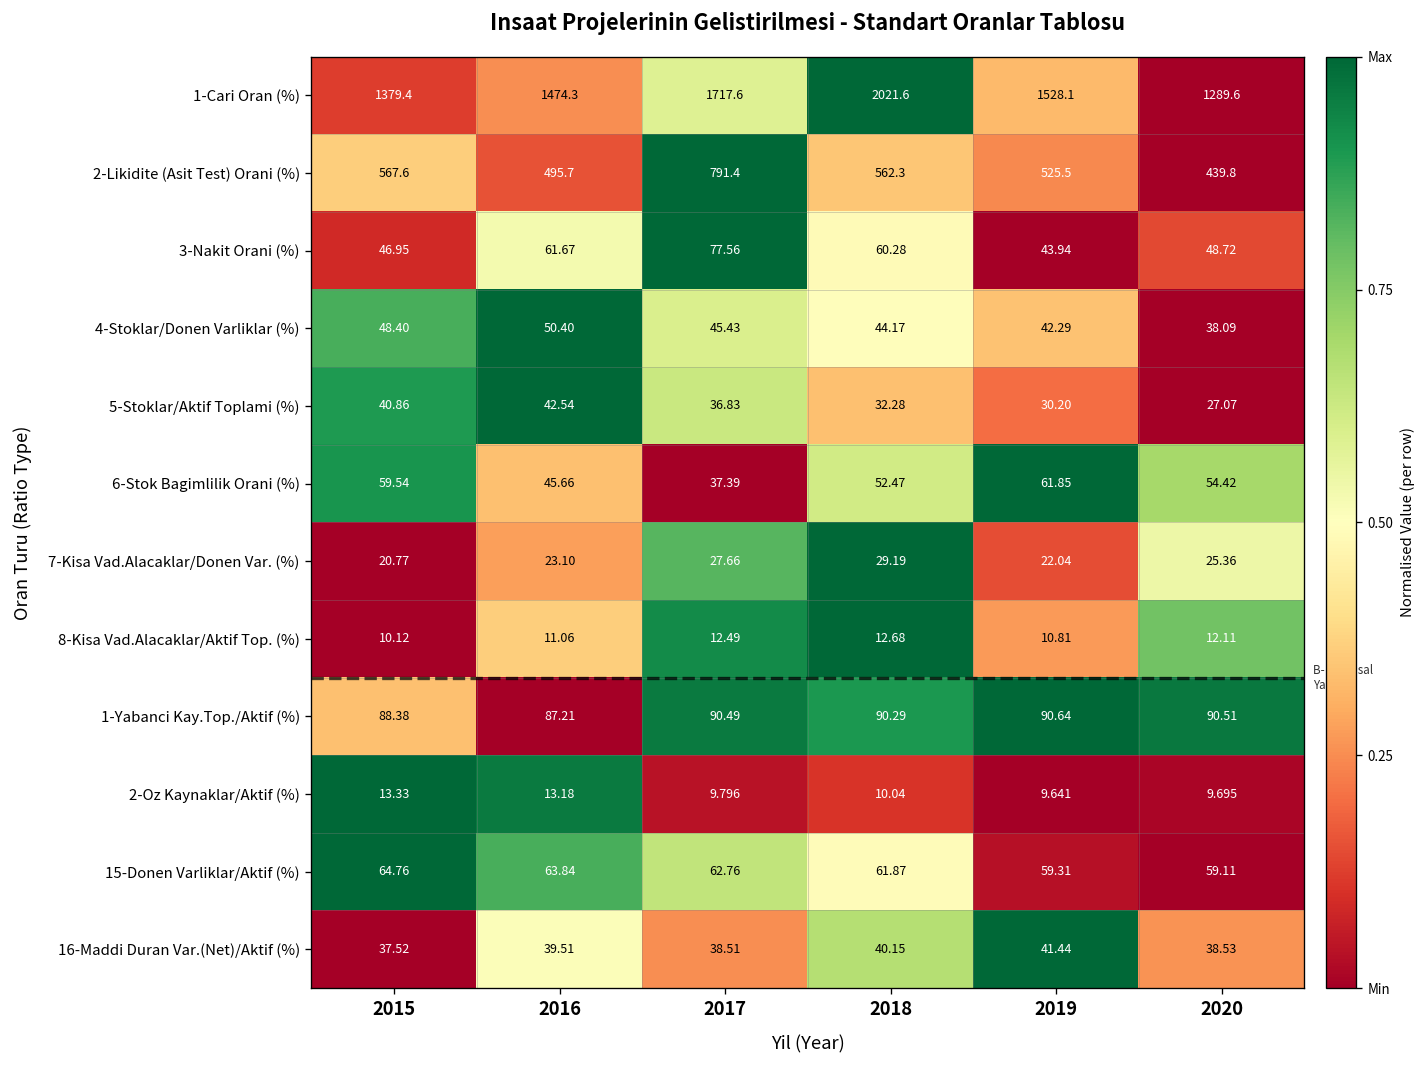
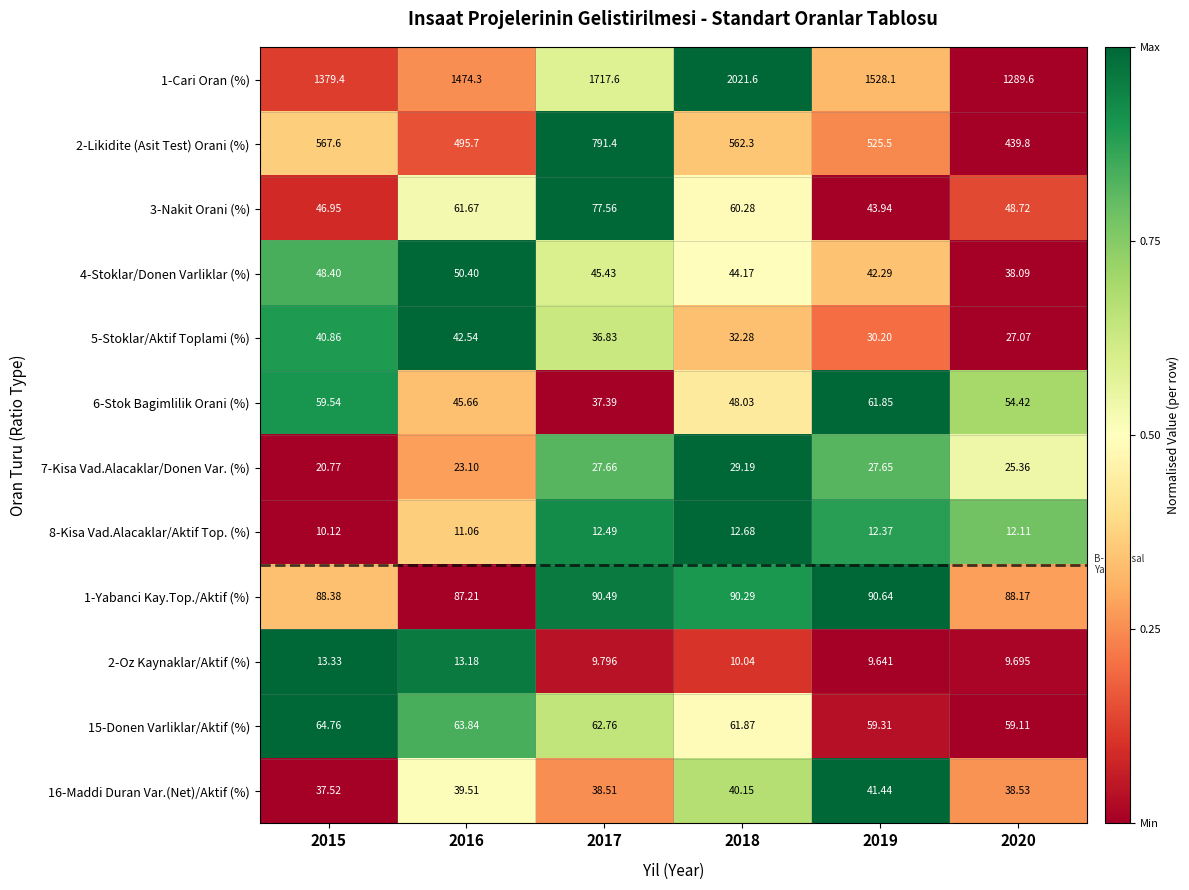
6-Stok Bagimlilik Orani (%), 2018: 52.47 -> 48.03
7-Kisa Vad.Alacaklar/Donen Var. (%), 2019: 22.04 -> 27.65
8-Kisa Vad.Alacaklar/Aktif Top. (%), 2019: 10.81 -> 12.37
1-Yabanci Kay.Top./Aktif (%), 2020: 90.51 -> 88.17
